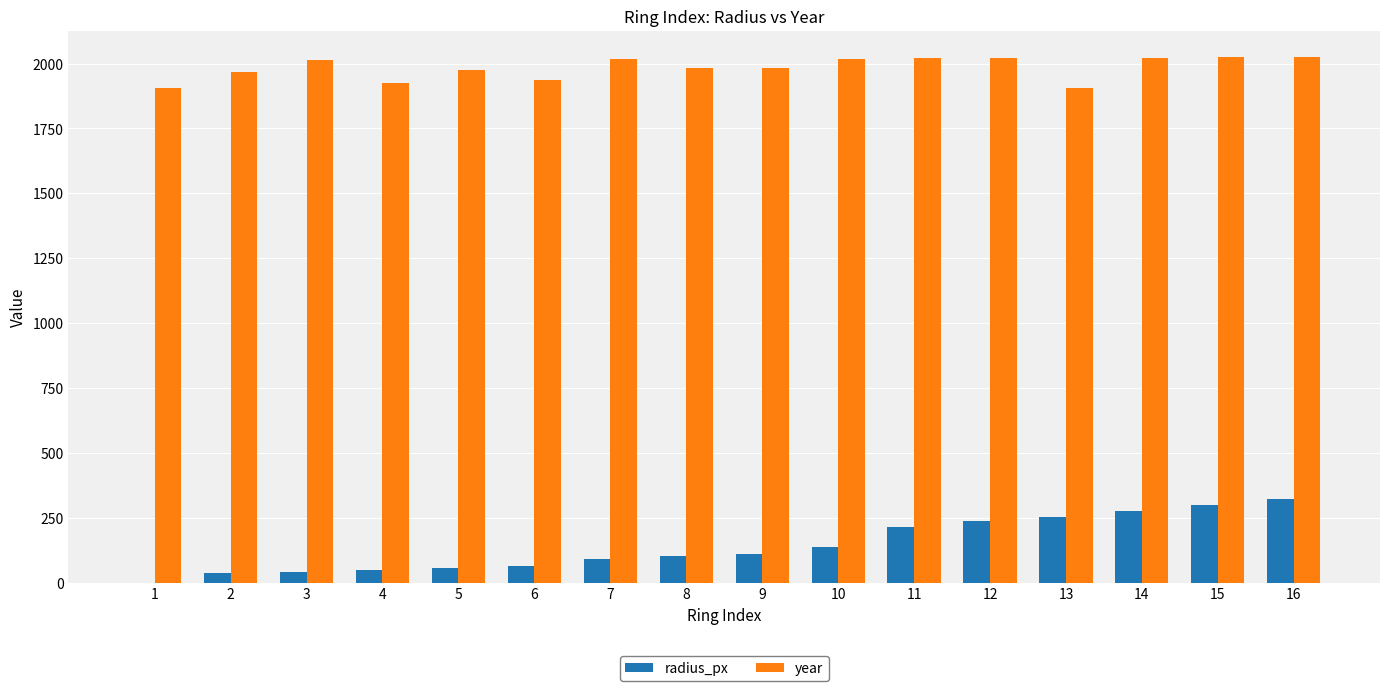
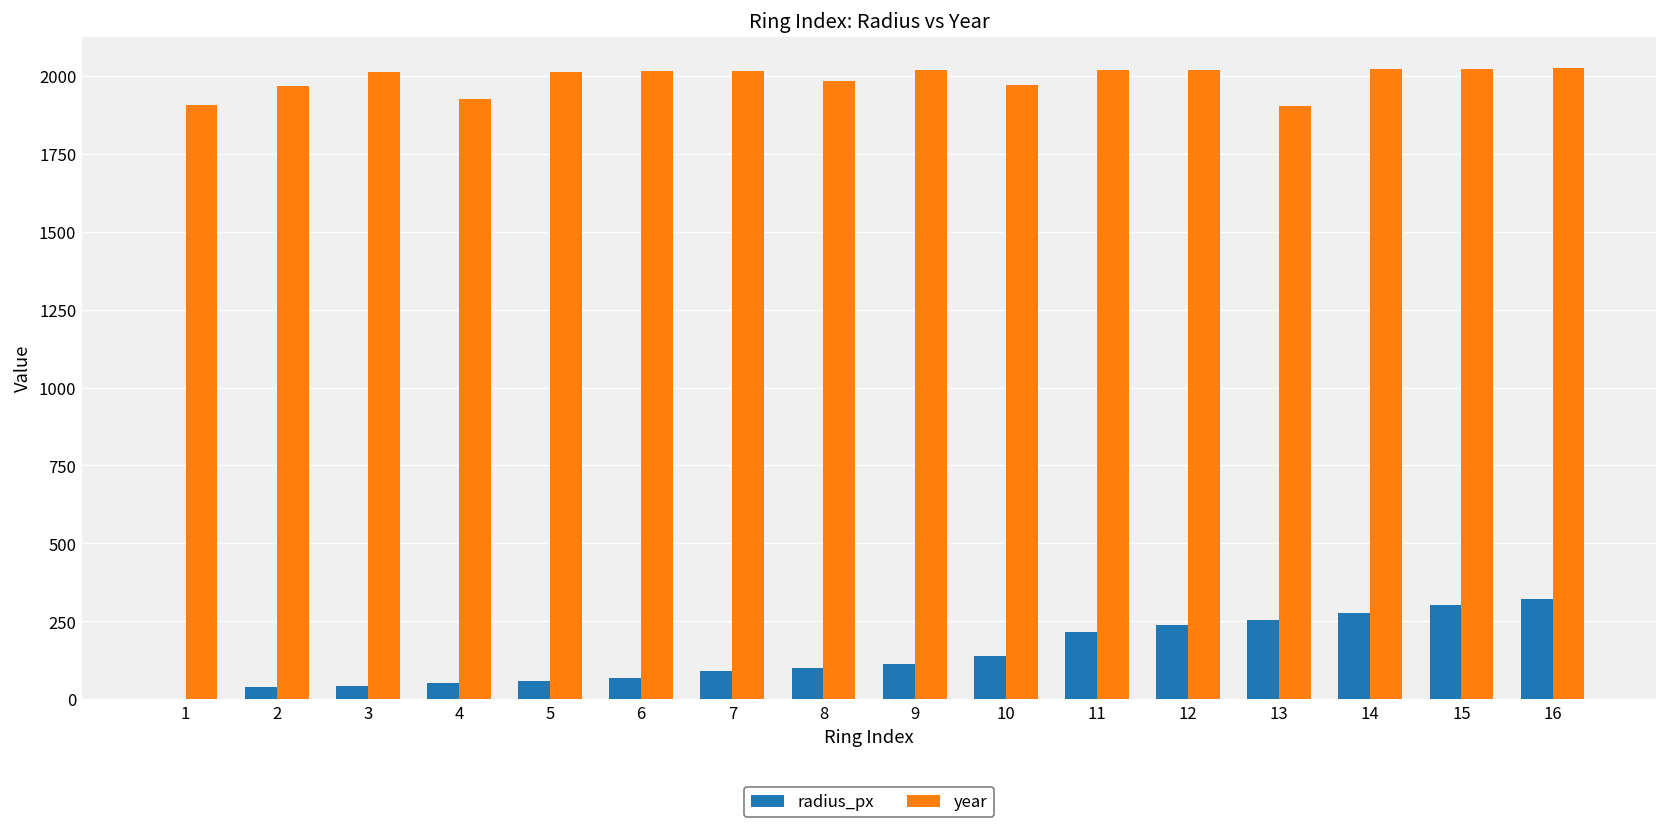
year, 5: 1980 -> 2010
year, 6: 1940 -> 2020
year, 9: 1980 -> 2020
year, 10: 2020 -> 1970
